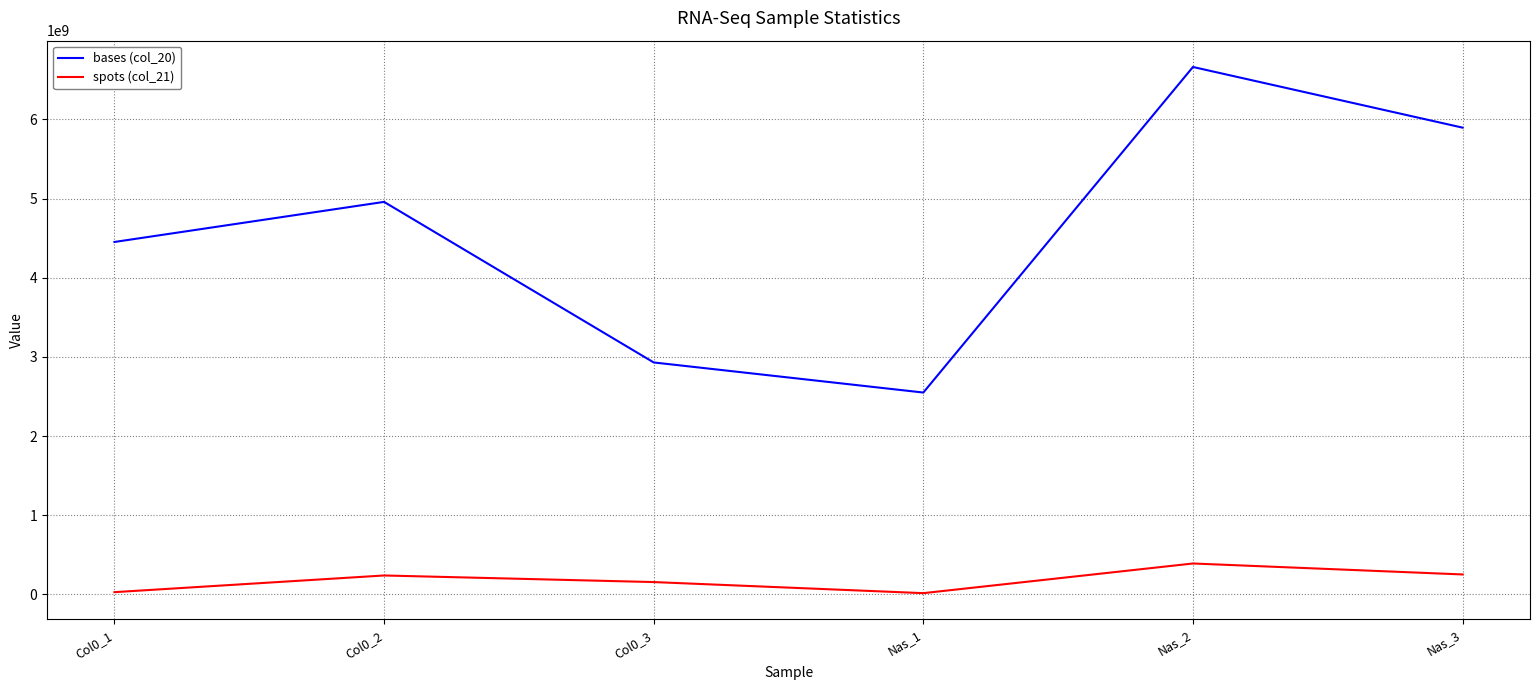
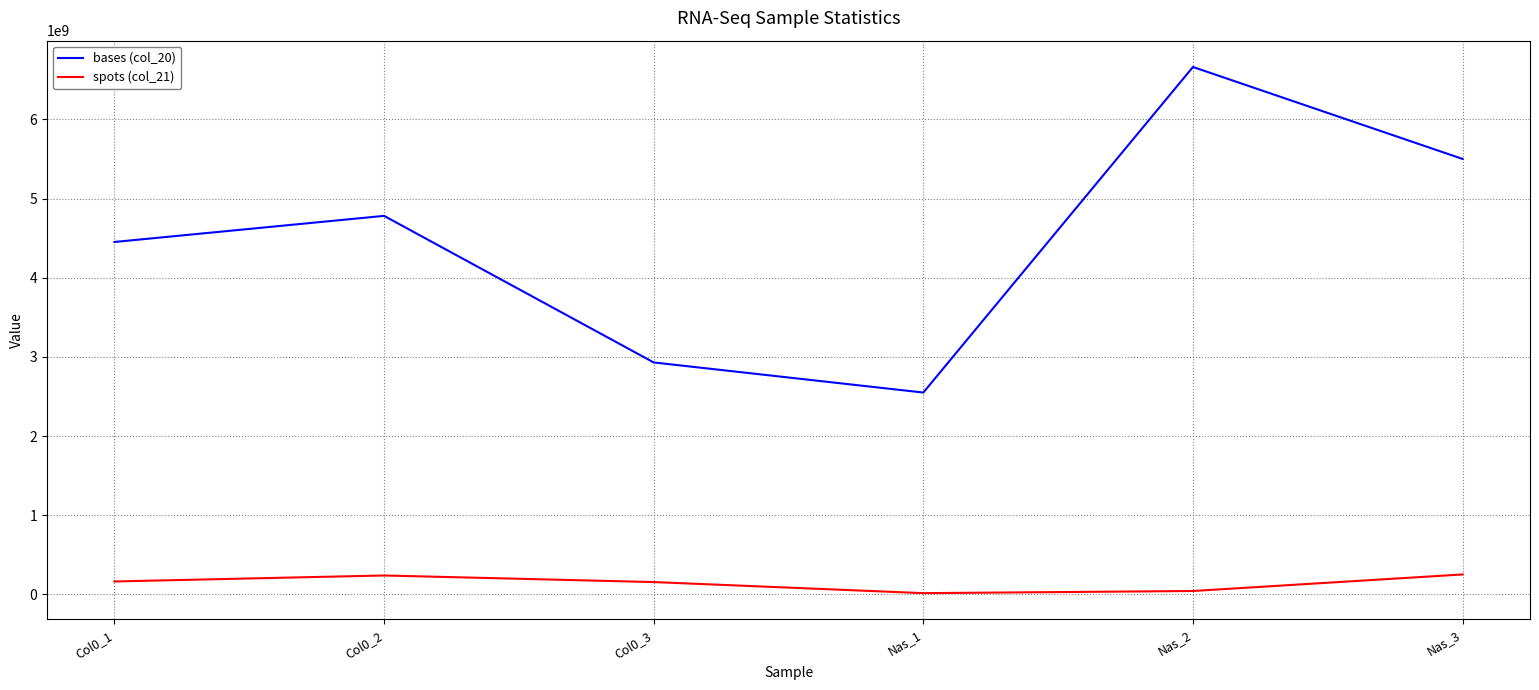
spots (col_21), Col0_1: 0 -> 200000000
bases (col_20), Col0_2: 5000000000 -> 4800000000
spots (col_21), Nas_2: 400000000 -> 0
bases (col_20), Nas_3: 5900000000 -> 5500000000
